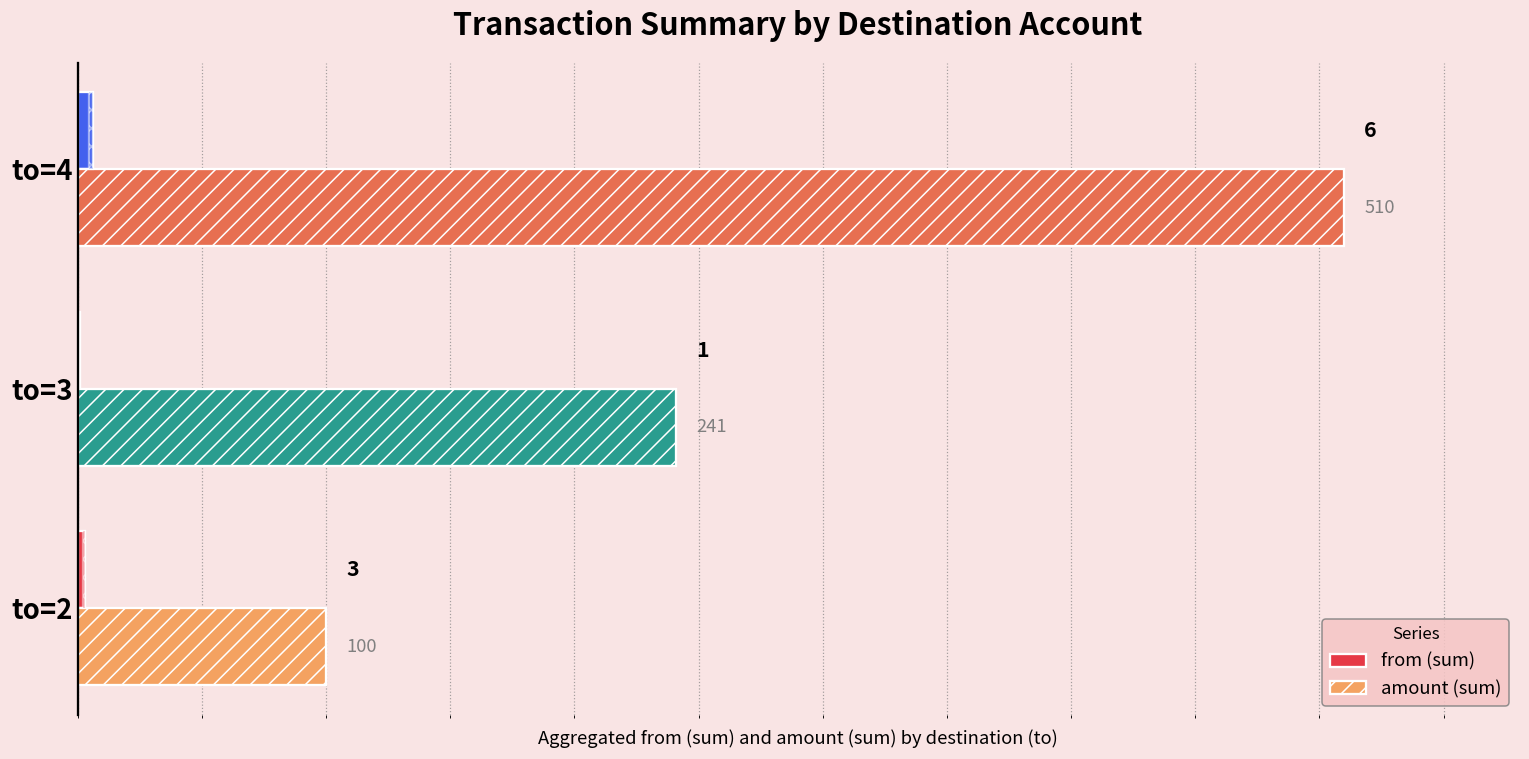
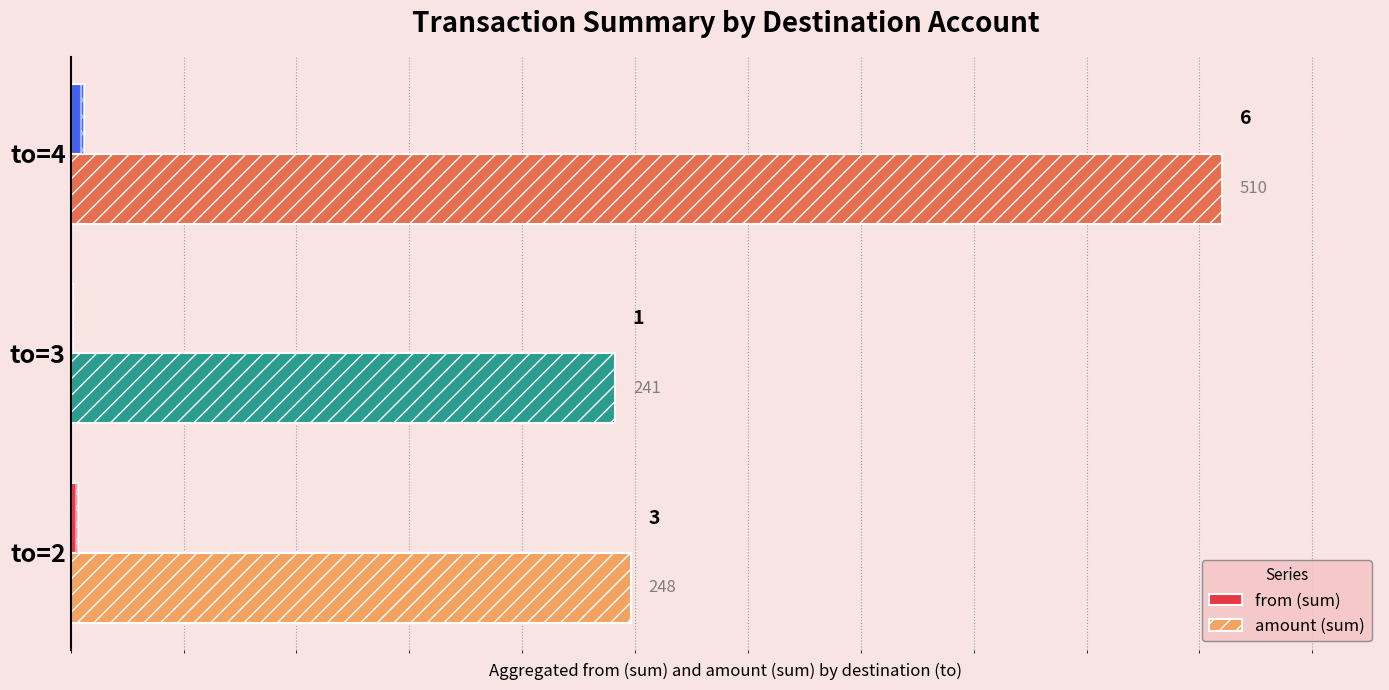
amount (sum), to=2: 100 -> 248
